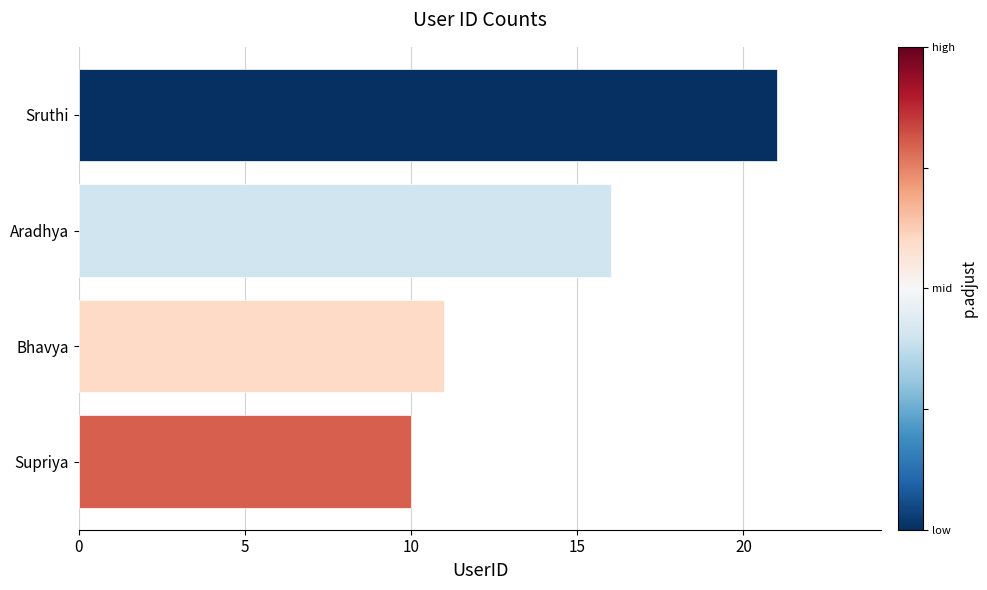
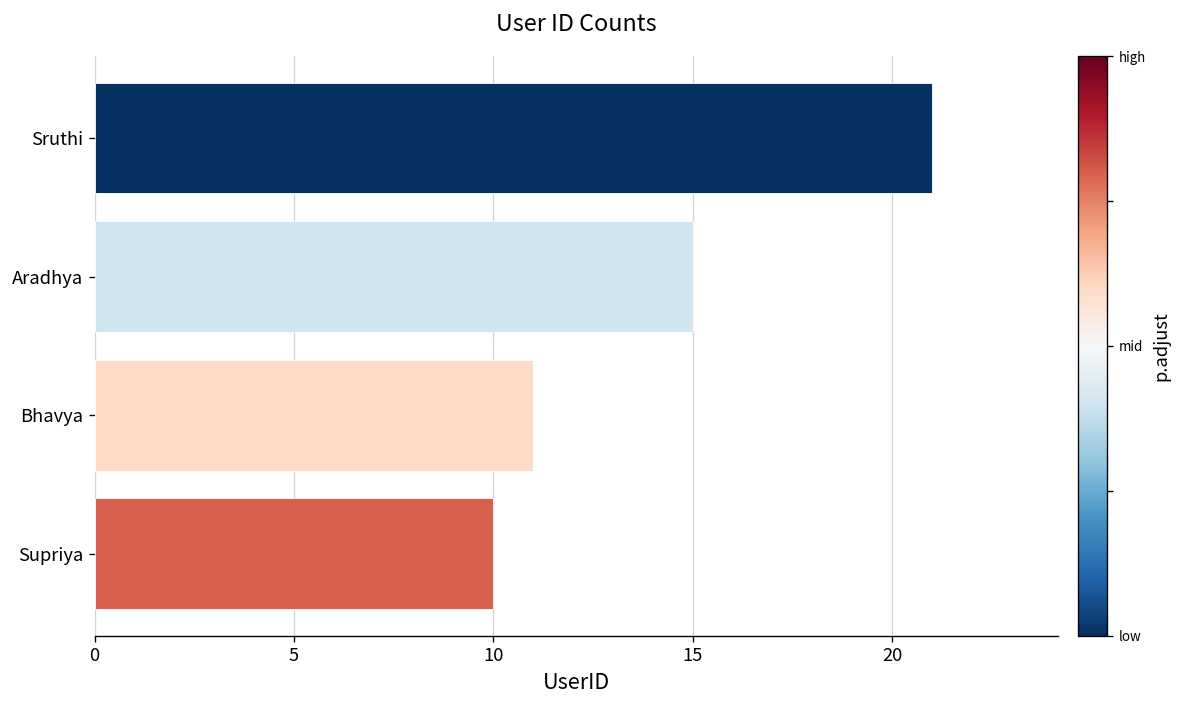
Aradhya: 16 -> 15
